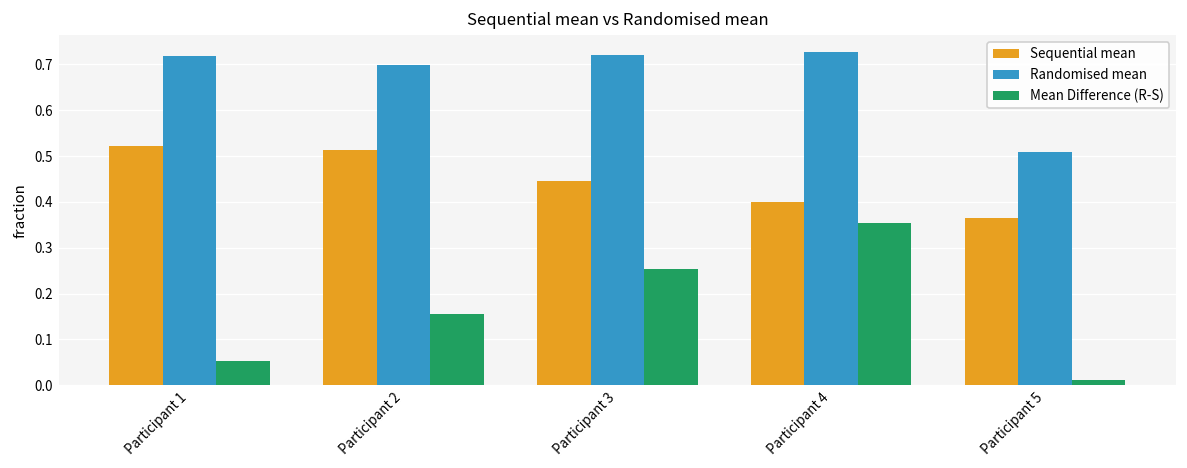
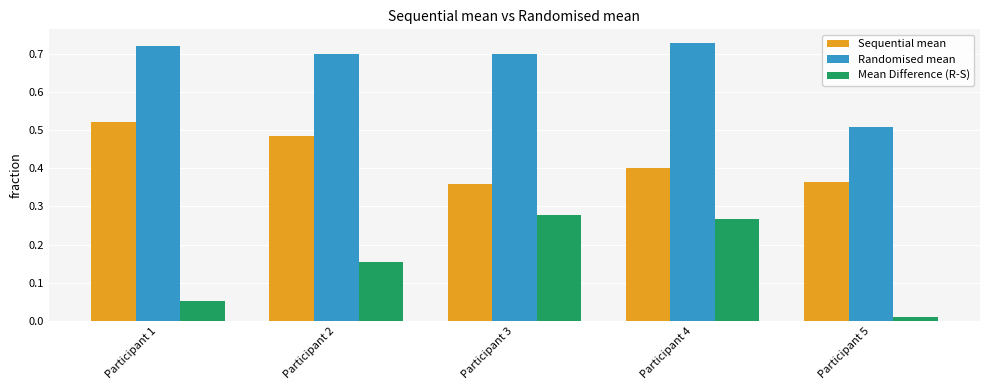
Sequential mean, Participant 2: 0.51 -> 0.48
Sequential mean, Participant 3: 0.45 -> 0.36
Randomised mean, Participant 3: 0.72 -> 0.70
Mean Difference (R-S), Participant 3: 0.25 -> 0.28
Mean Difference (R-S), Participant 4: 0.35 -> 0.27
